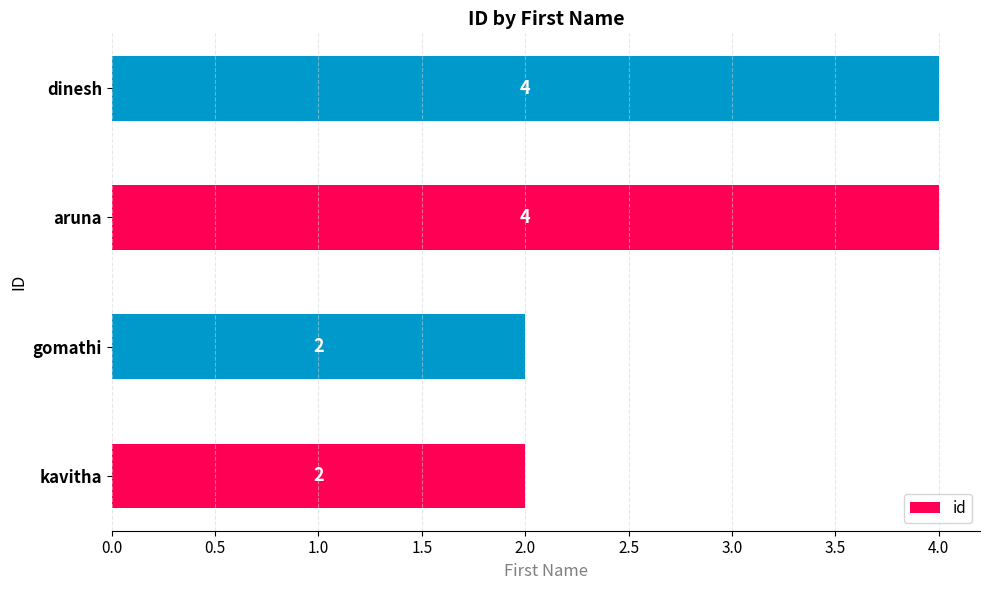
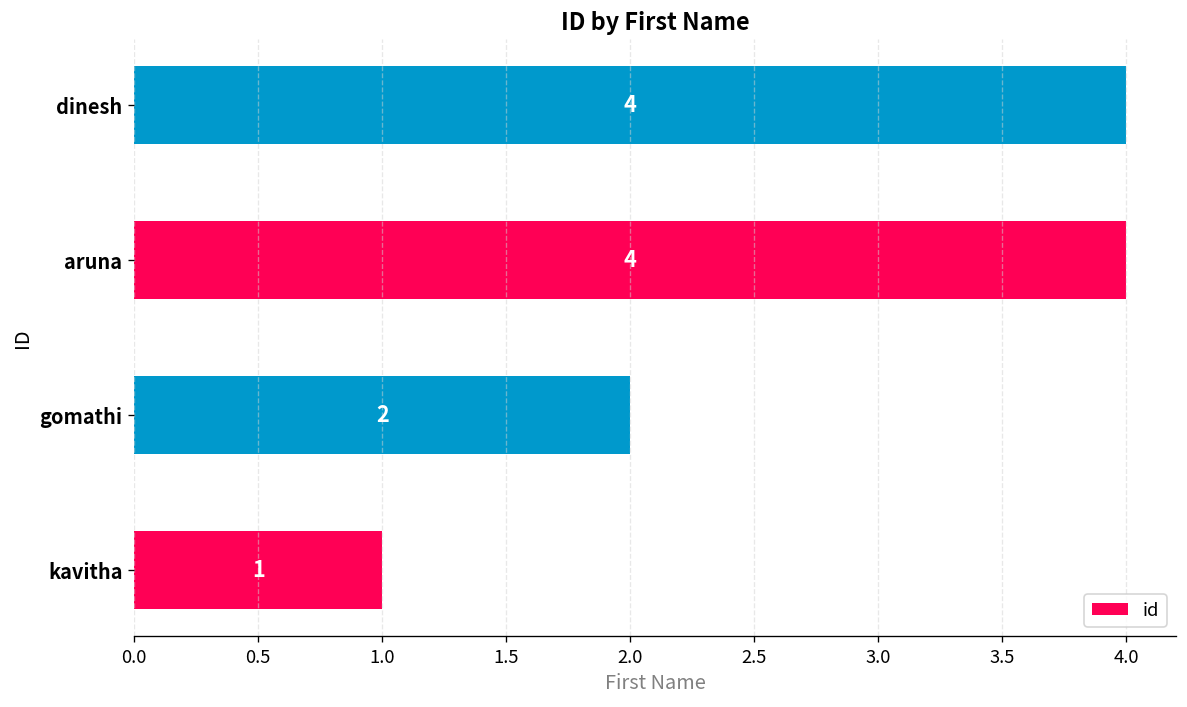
kavitha: 2 -> 1
